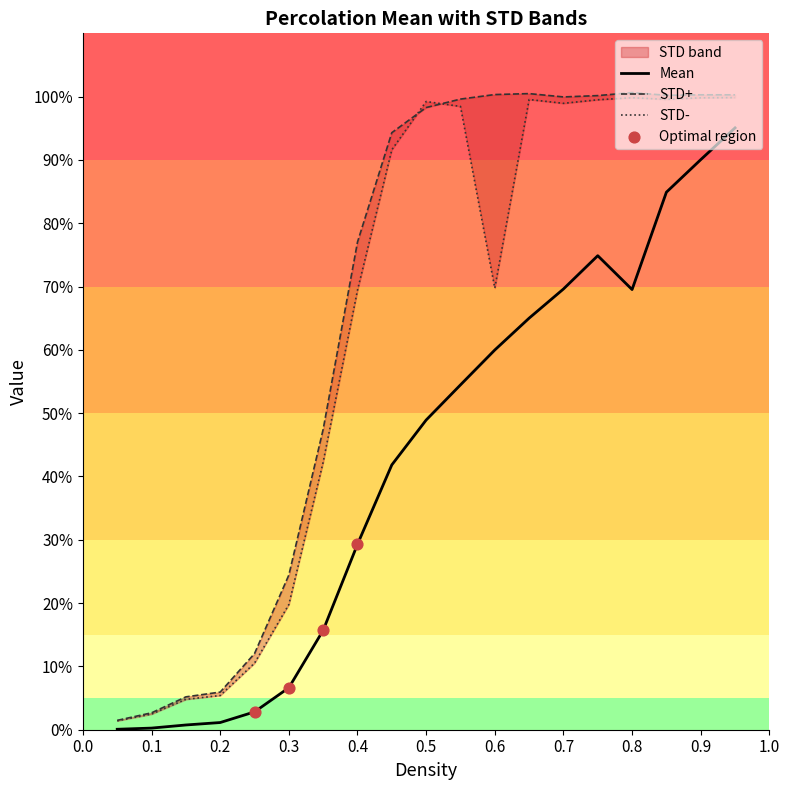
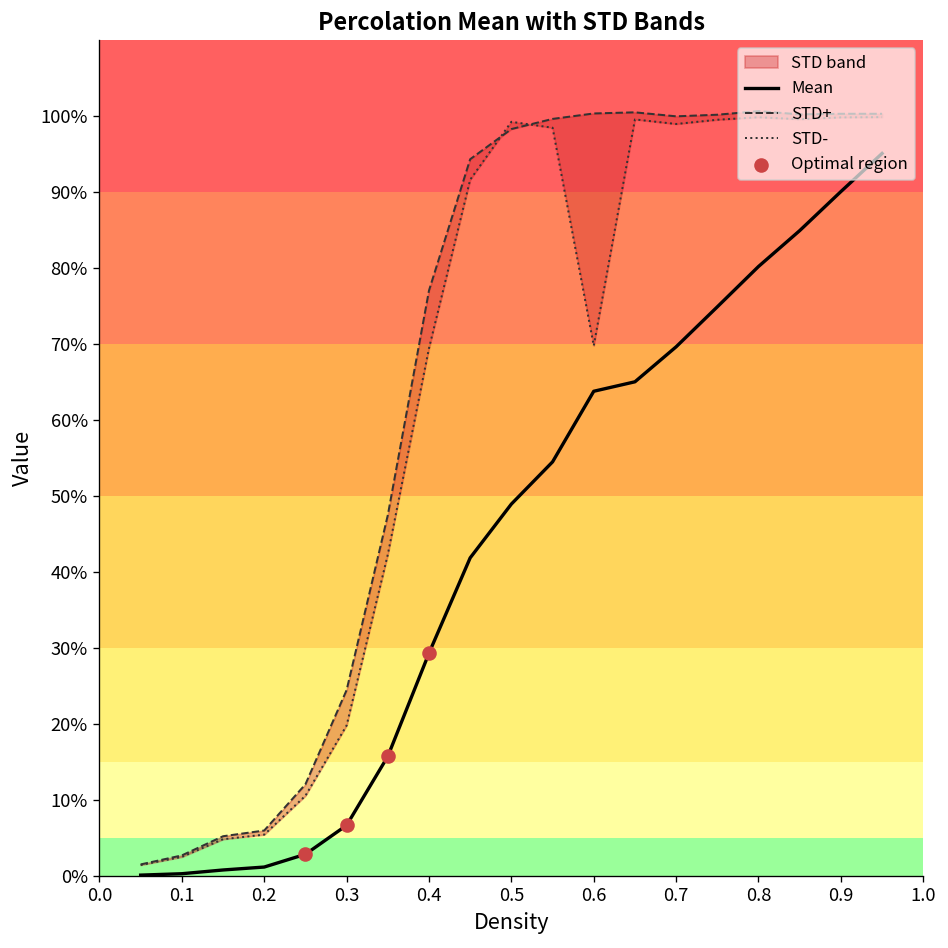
Mean, 0.6: 60% -> 64%
Mean, 0.8: 70% -> 80%
